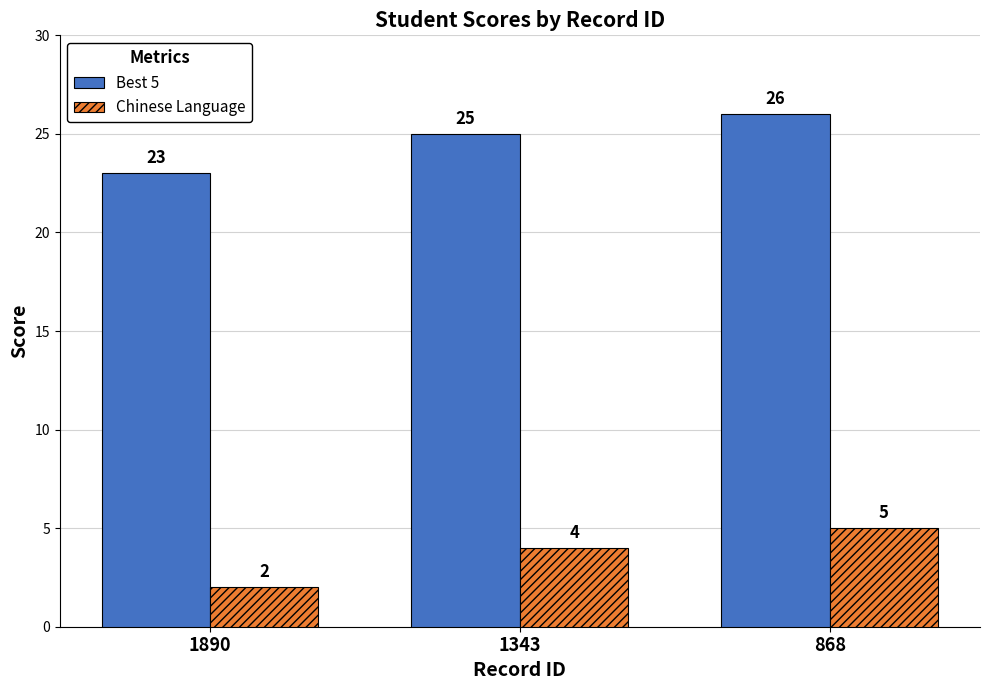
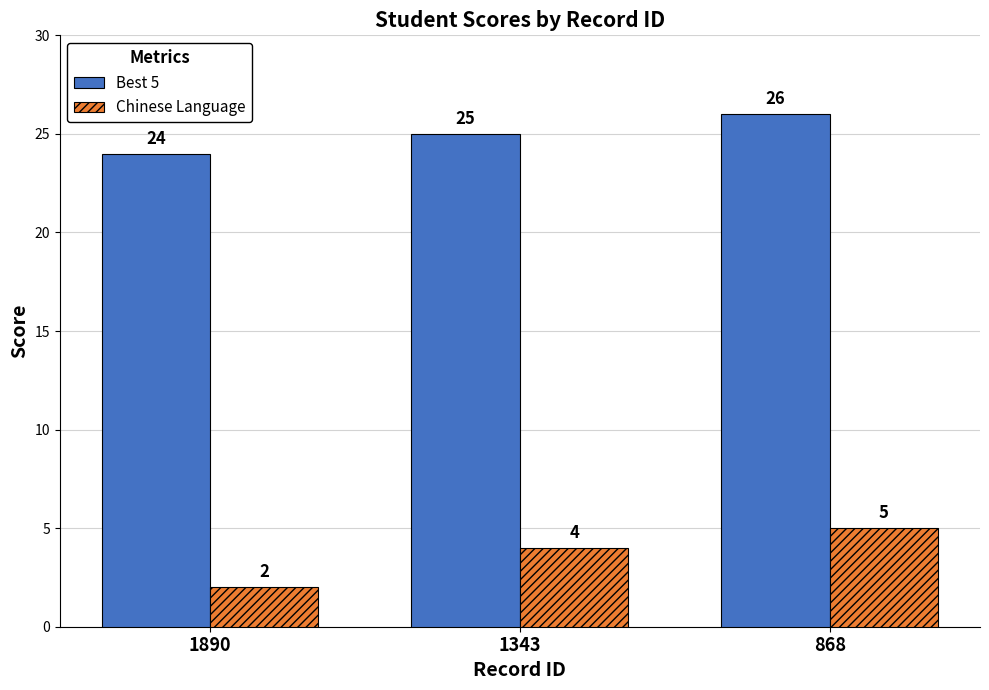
Best 5, 1890: 23 -> 24
